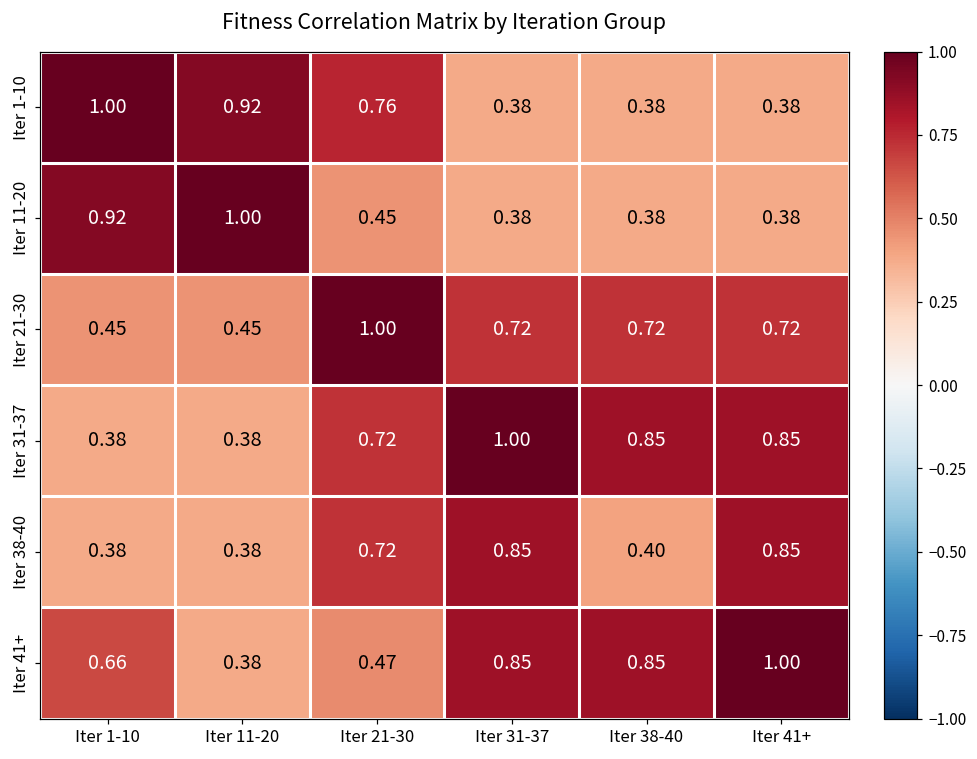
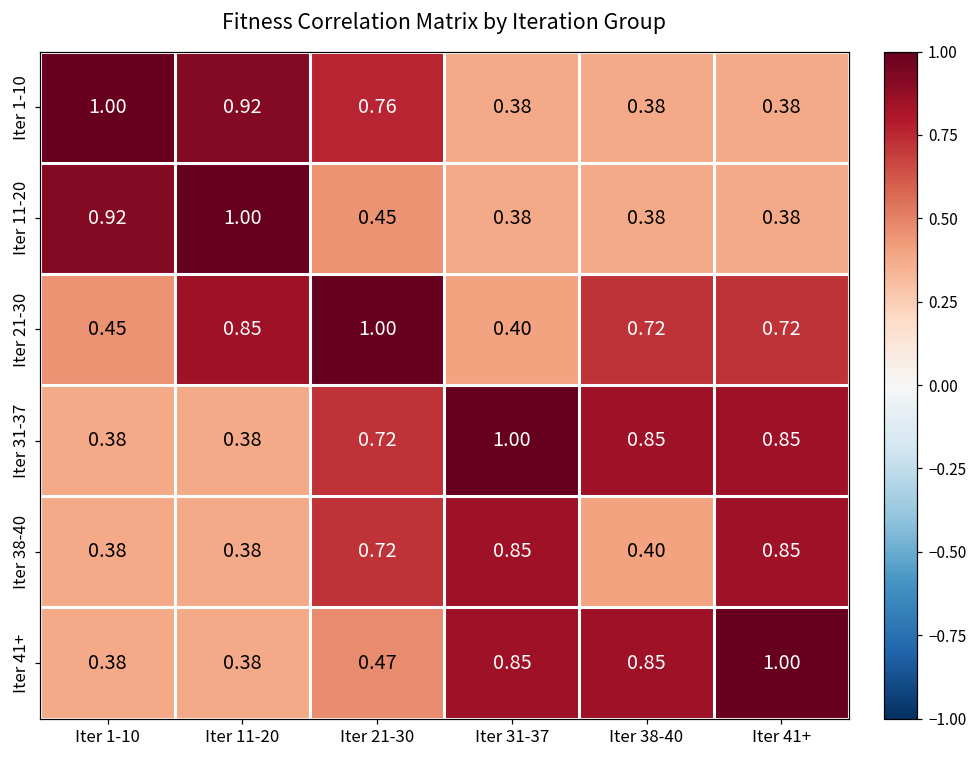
Iter 21-30, Iter 11-20: 0.45 -> 0.85
Iter 21-30, Iter 31-37: 0.72 -> 0.40
Iter 41+, Iter 1-10: 0.66 -> 0.38
